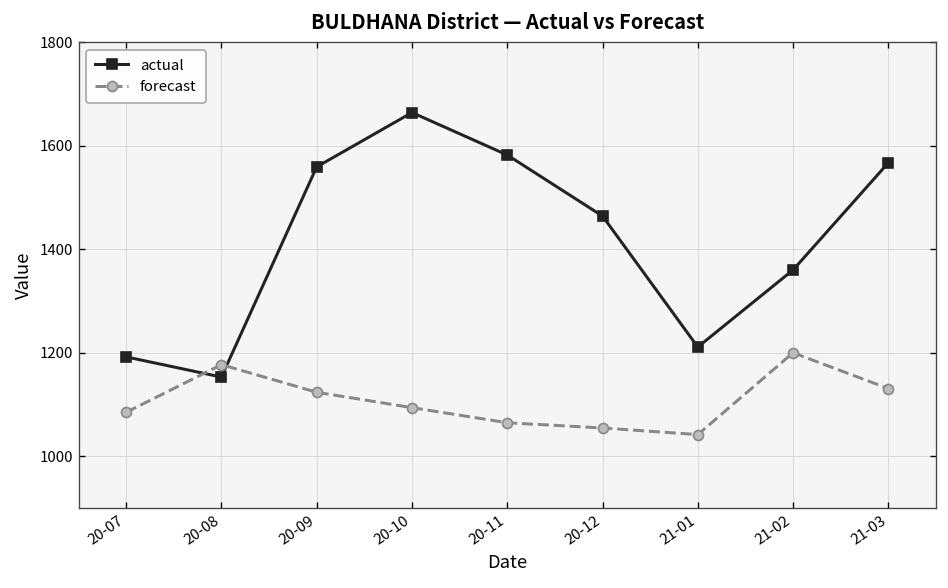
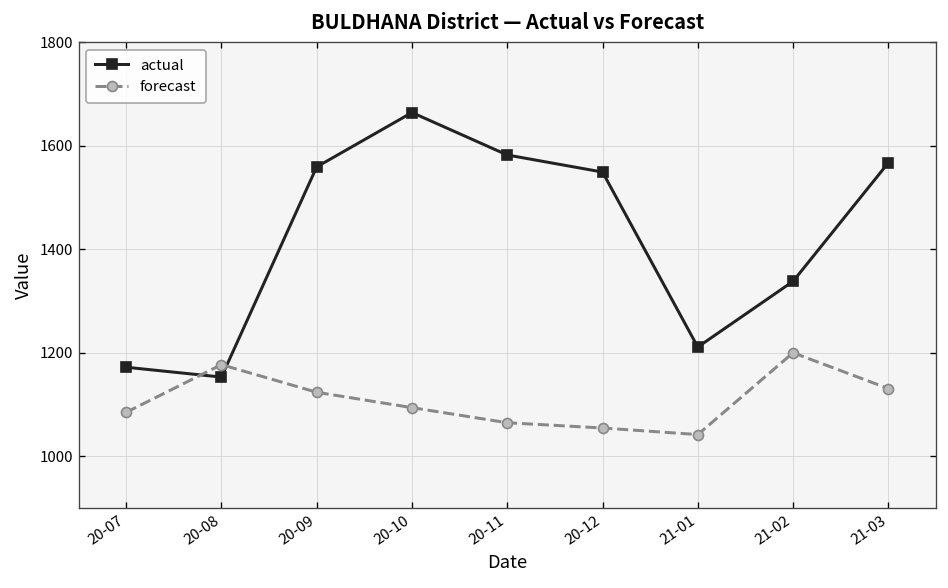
actual, 20-07: 1190 -> 1170
actual, 20-12: 1460 -> 1550
actual, 21-02: 1360 -> 1340
